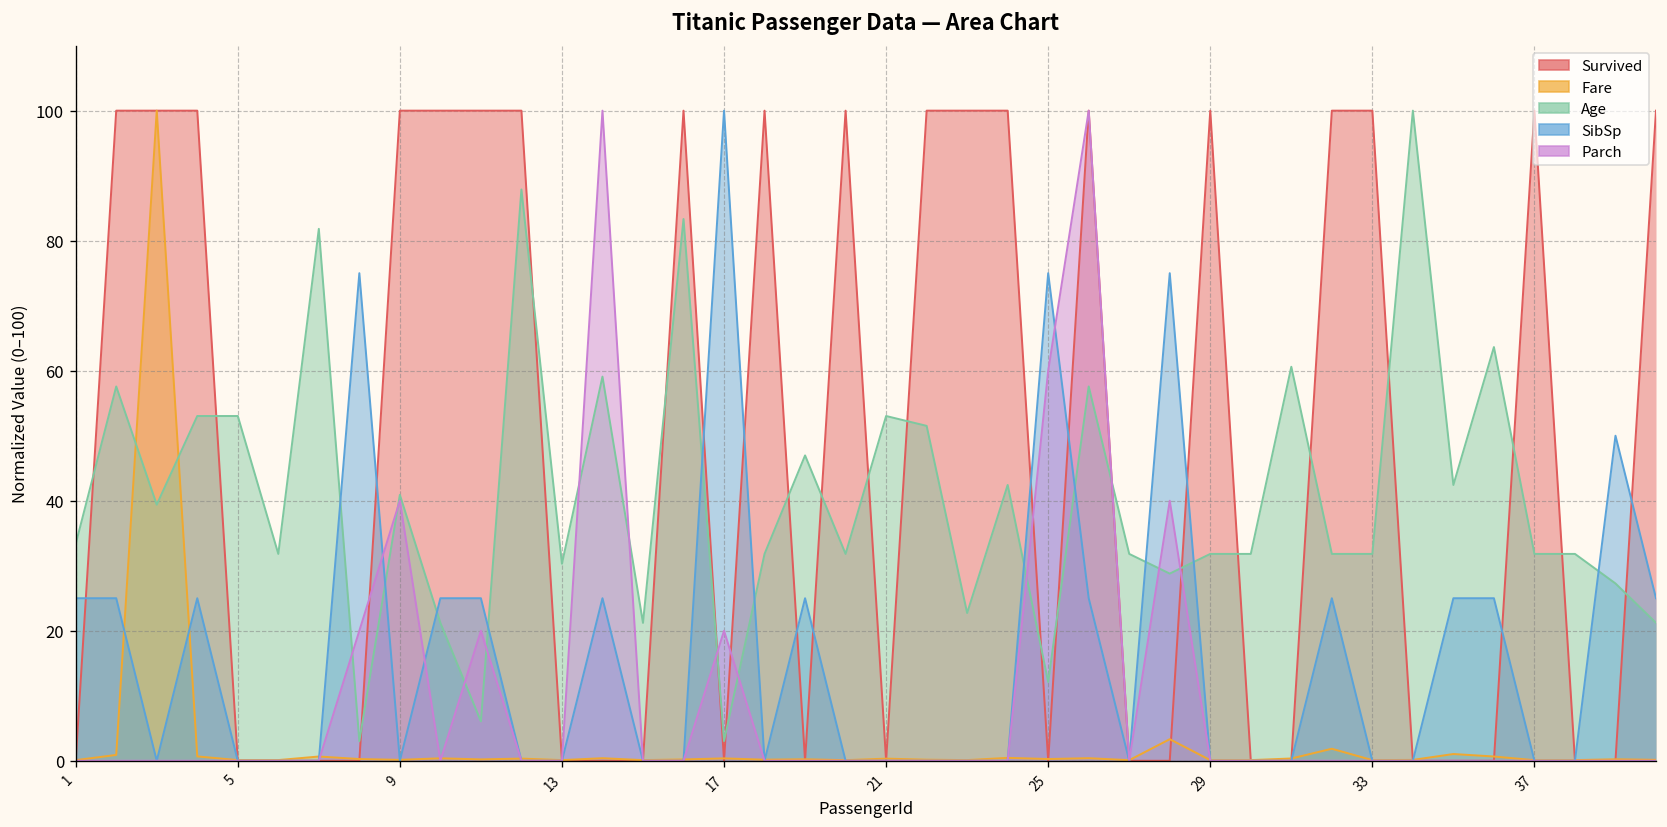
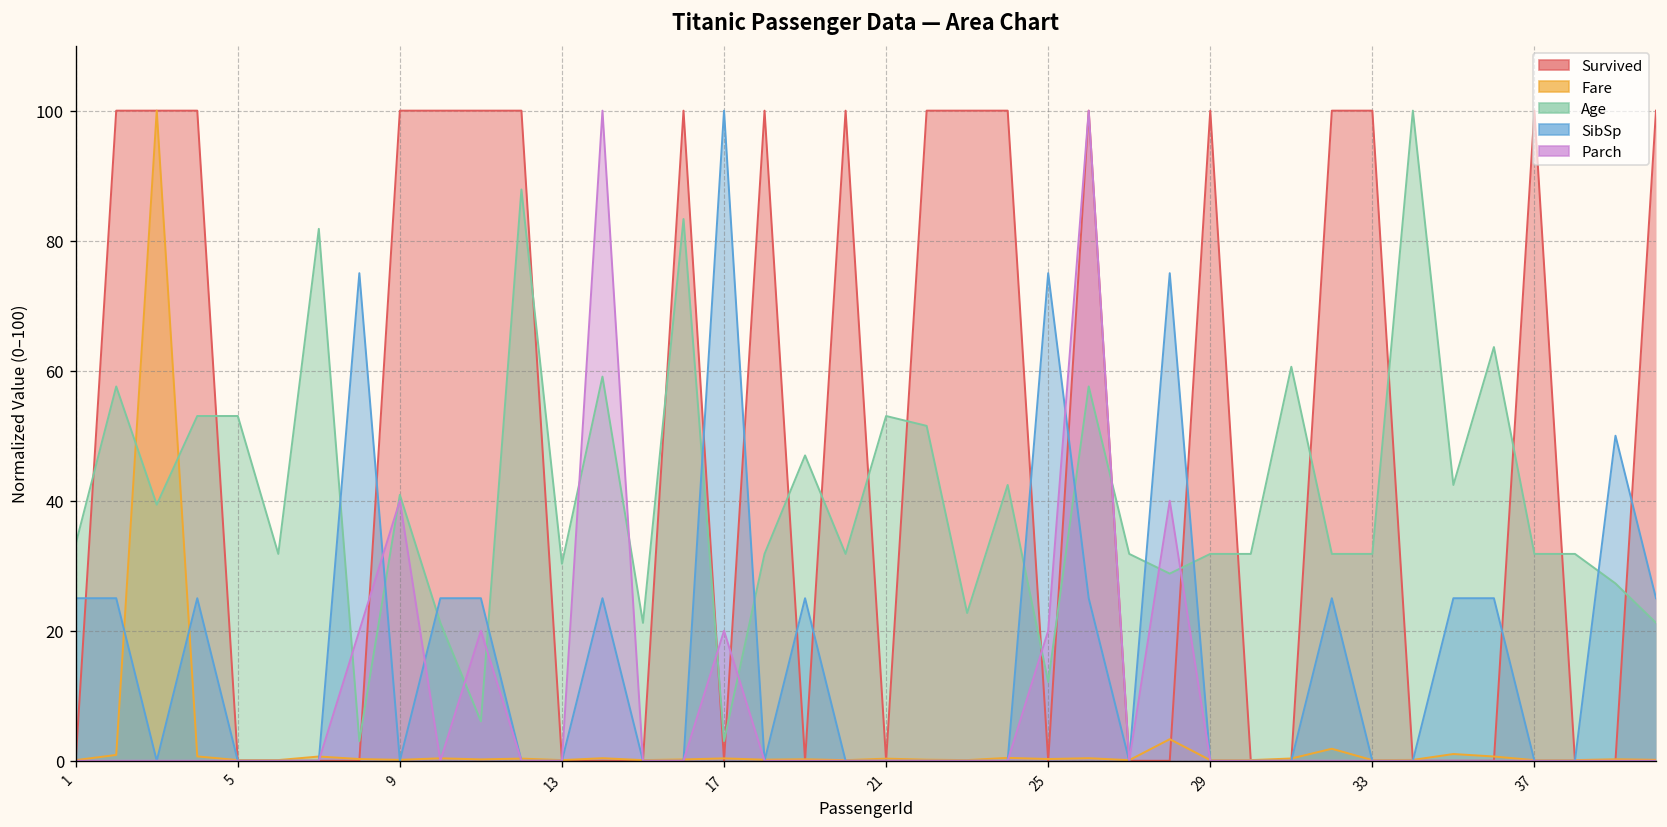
Parch, 25: 60 -> 20
